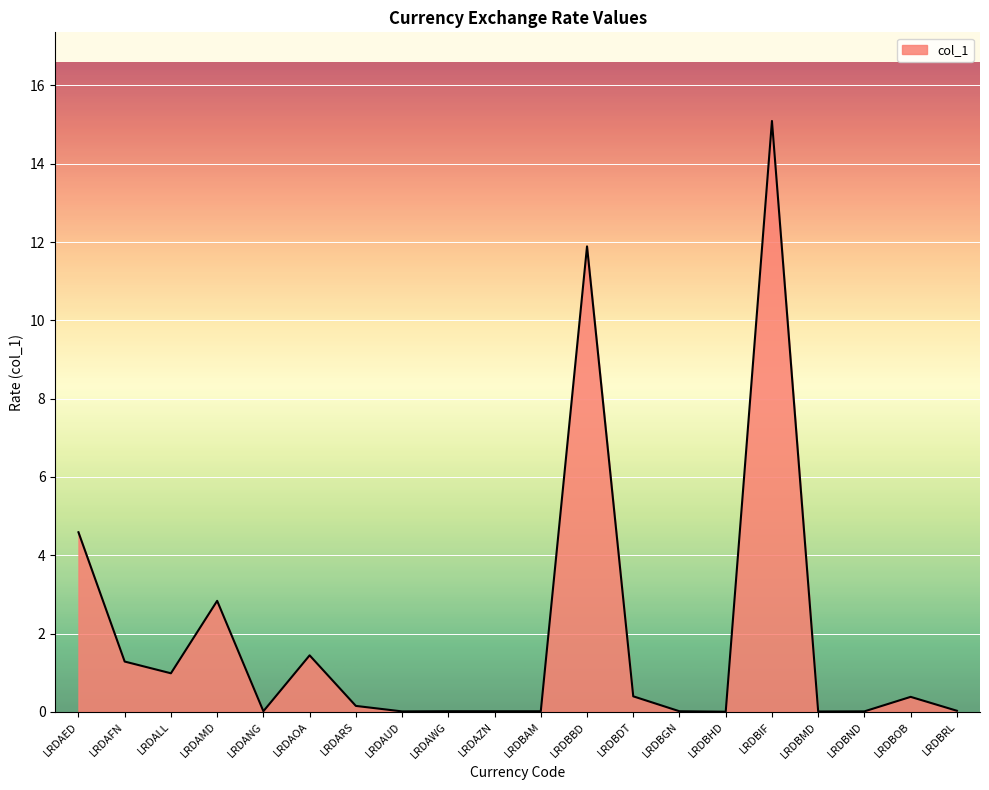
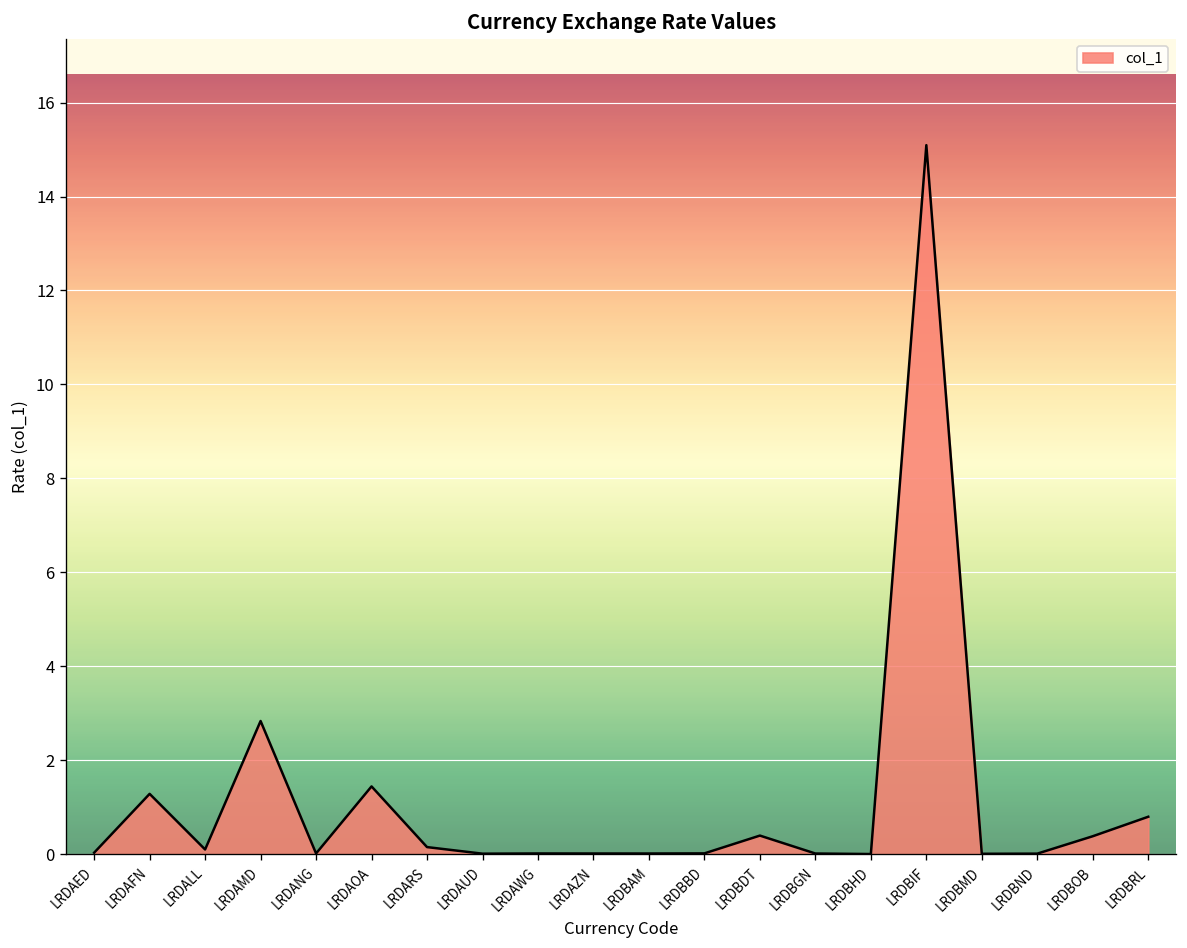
LRDAED: 4.6 -> 0.0
LRDALL: 1.0 -> 0.1
LRDBBD: 11.9 -> 0.0
LRDBRL: 0.0 -> 0.8
